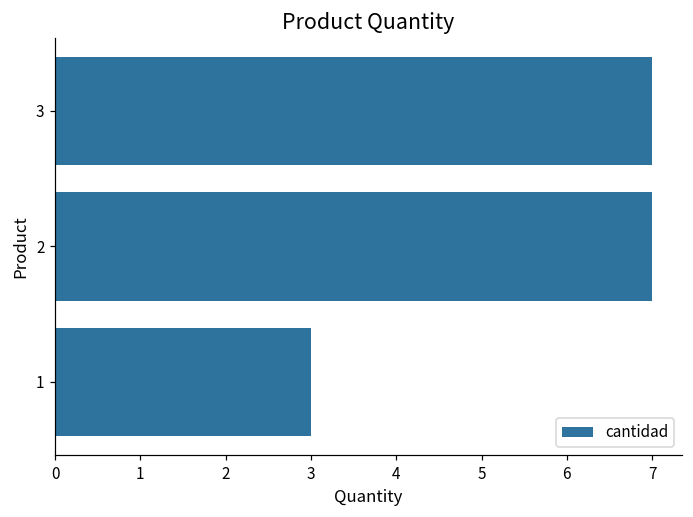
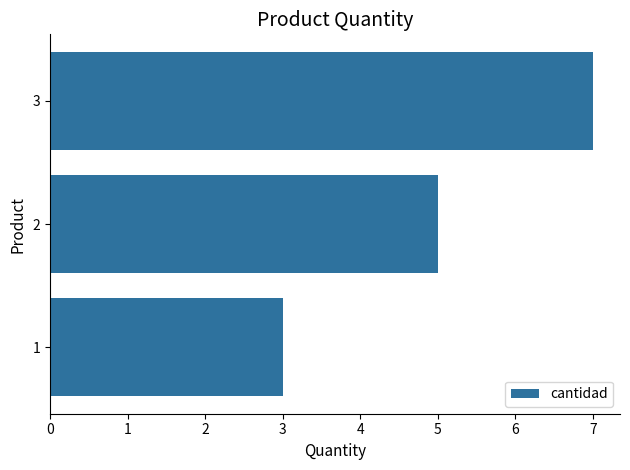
2: 7 -> 5
